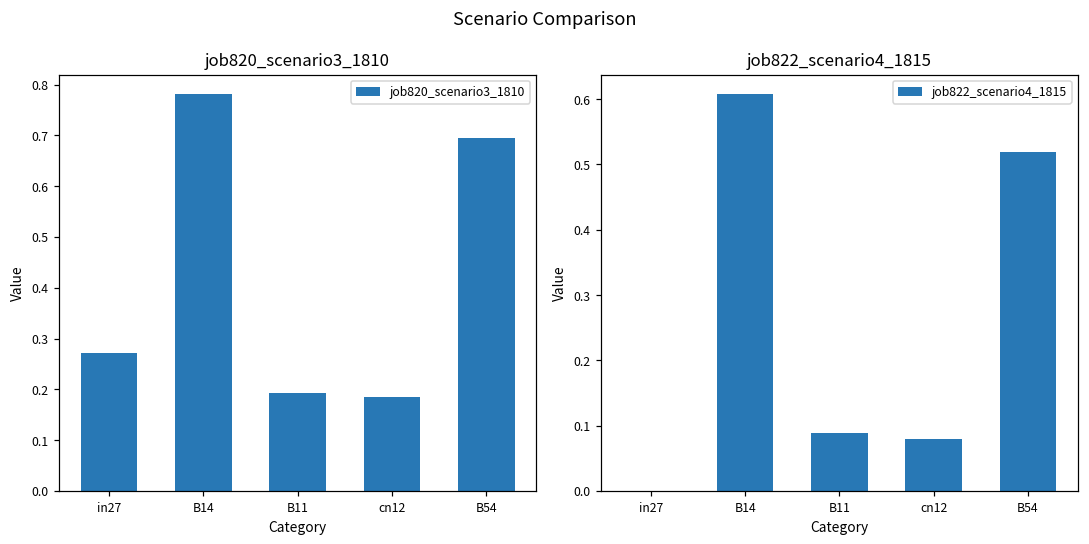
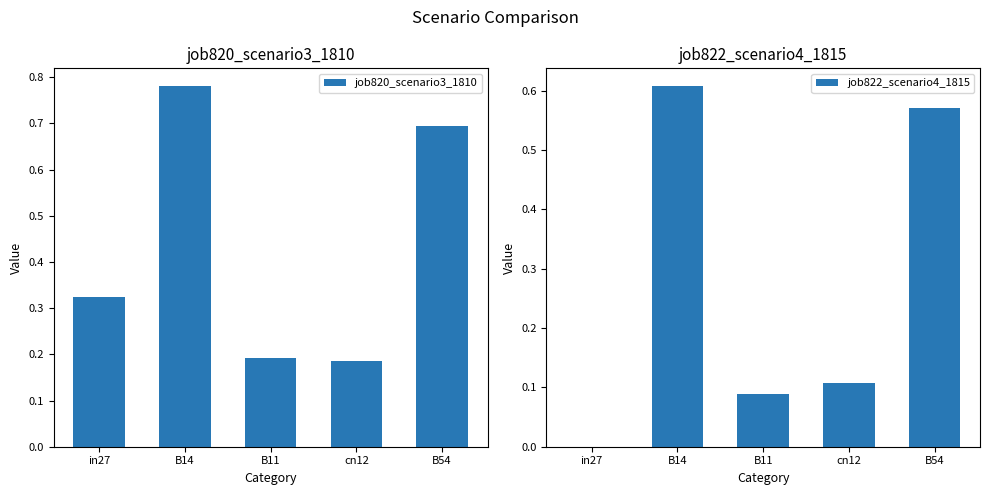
job820_scenario3_1810, in27: 0.27 -> 0.32
job822_scenario4_1815, cn12: 0.08 -> 0.11
job822_scenario4_1815, B54: 0.52 -> 0.57
